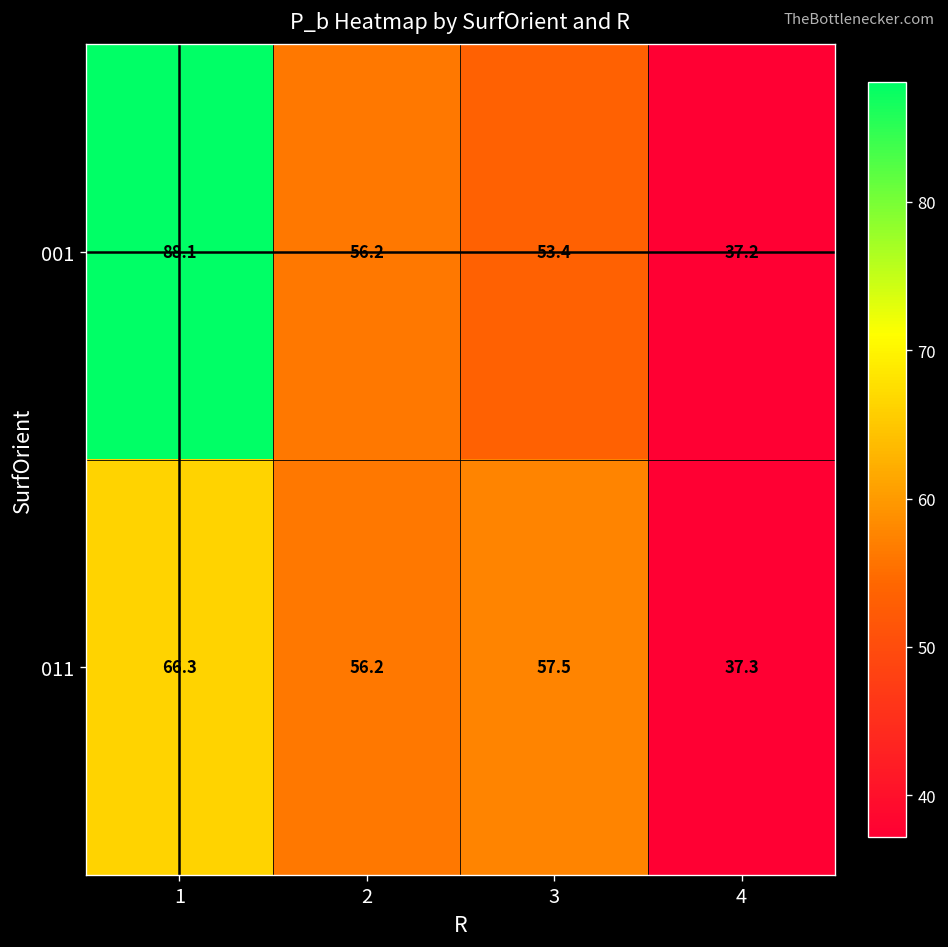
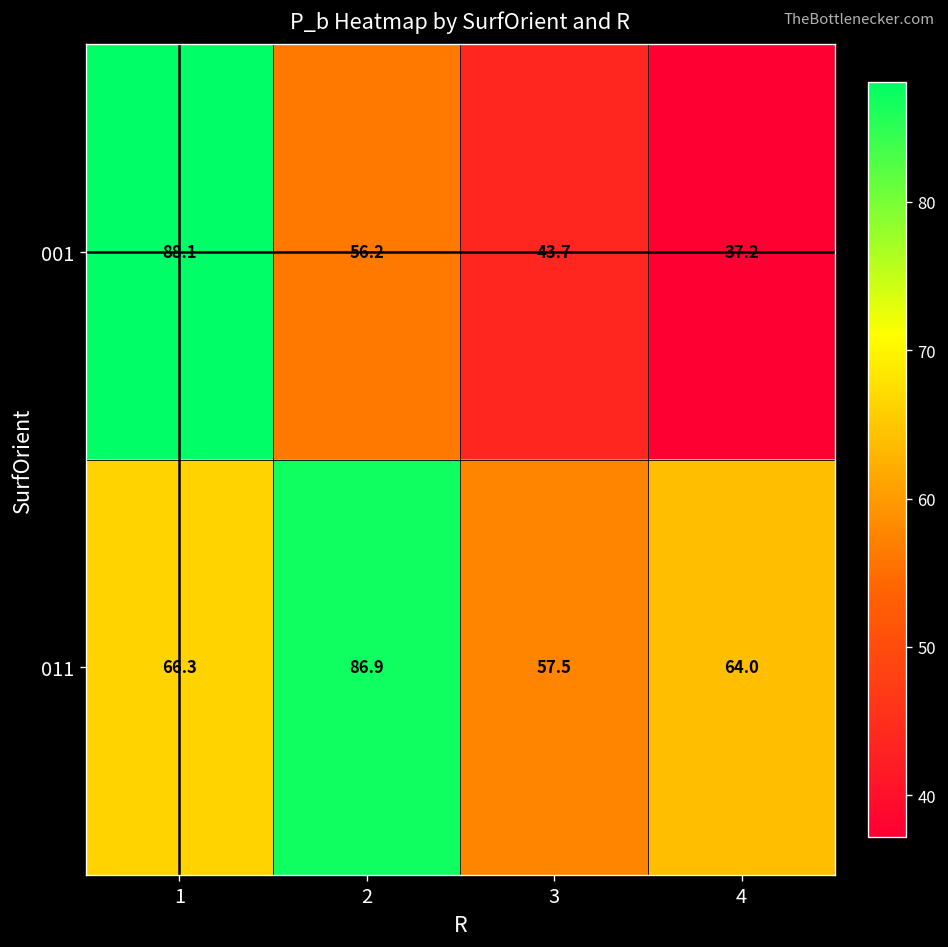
001, 3: 53.4 -> 43.7
011, 2: 56.2 -> 86.9
011, 4: 37.3 -> 64.0
